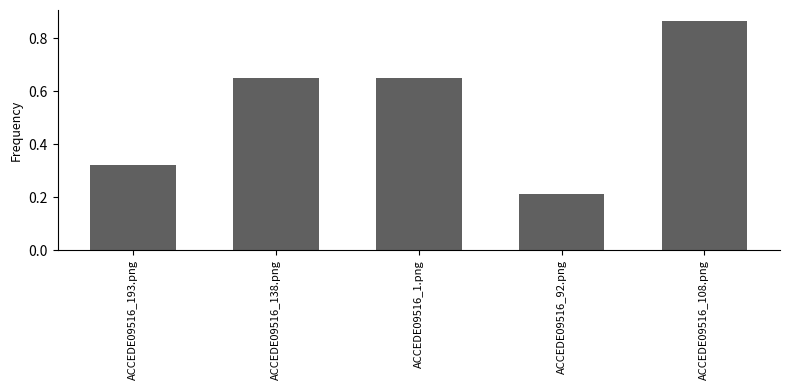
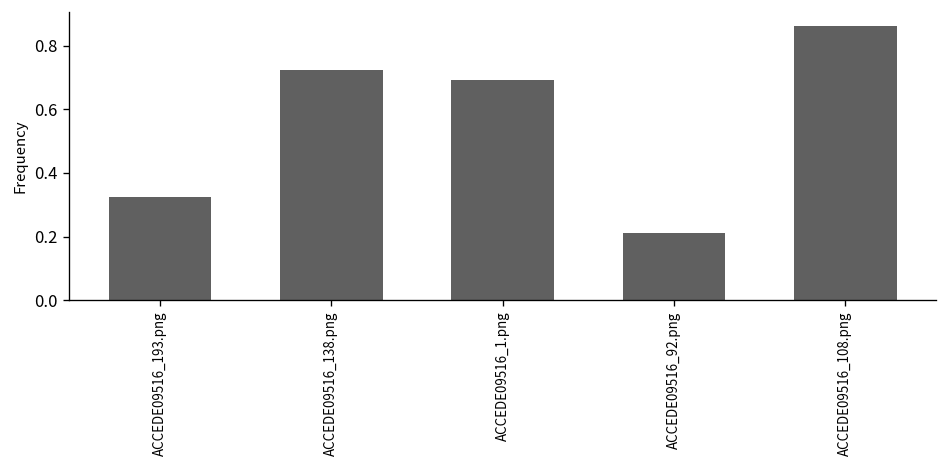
ACCEDE09516_138.png: 0.65 -> 0.73
ACCEDE09516_1.png: 0.65 -> 0.69
